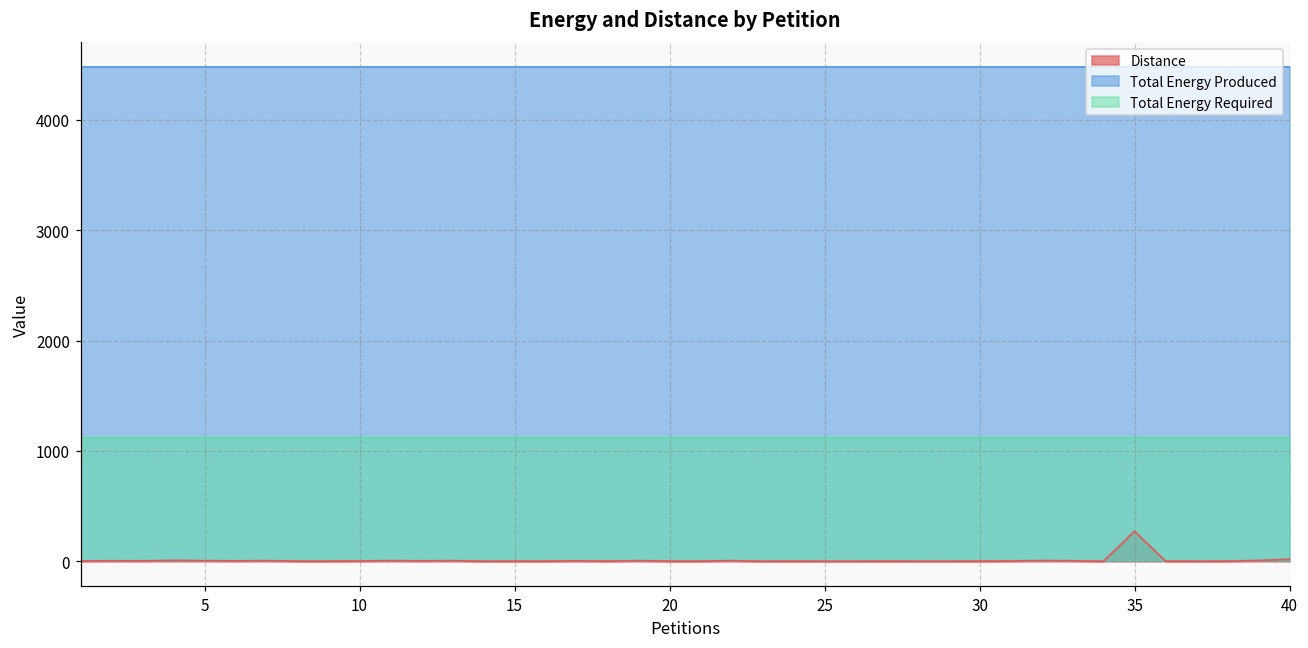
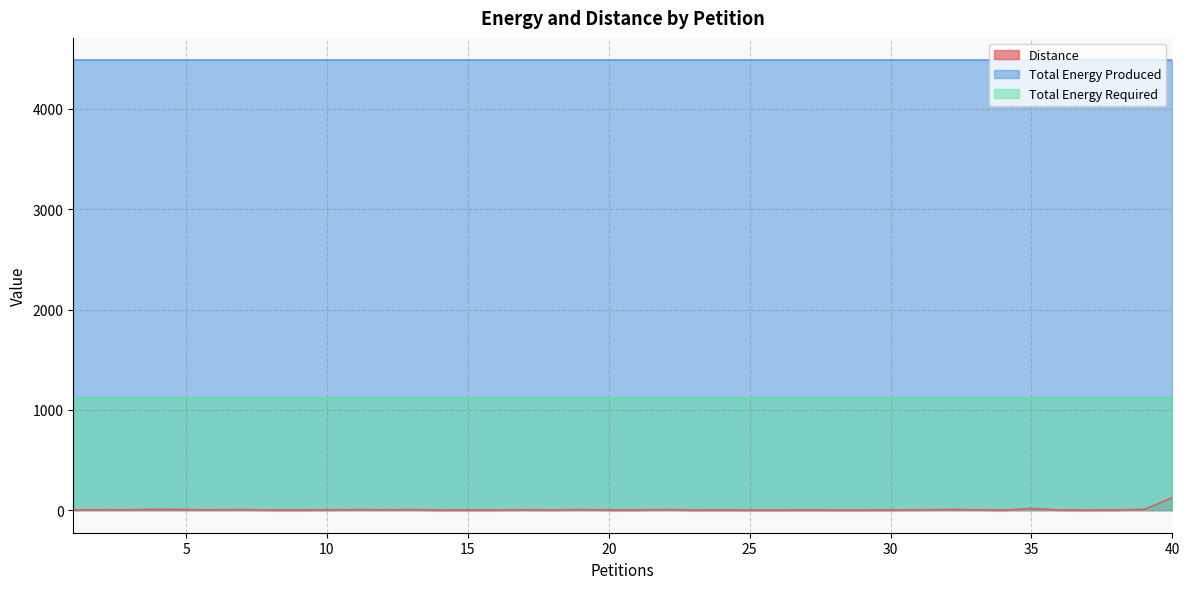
Distance, 35: 270 -> 20
Distance, 40: 20 -> 130
